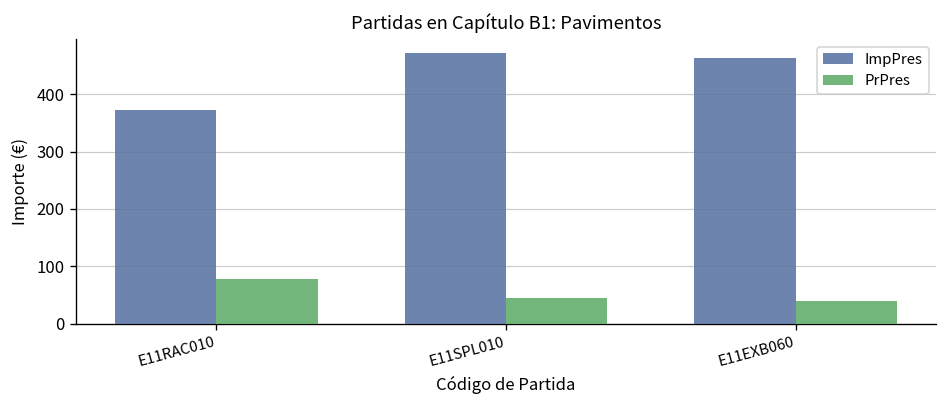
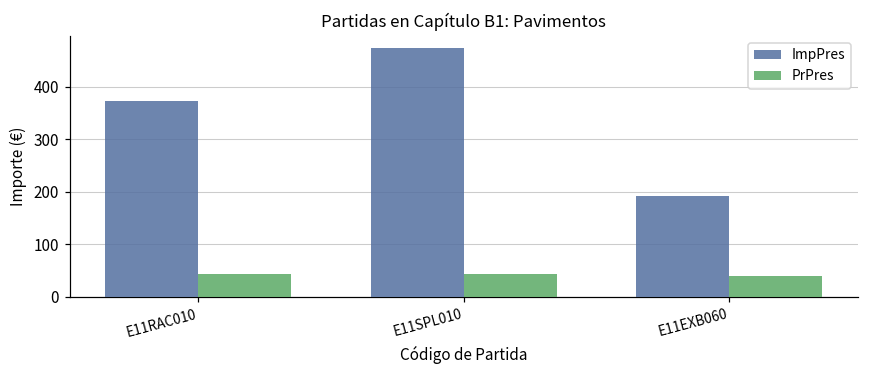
PrPres, E11RAC010: 80 -> 40
ImpPres, E11EXB060: 460 -> 190
